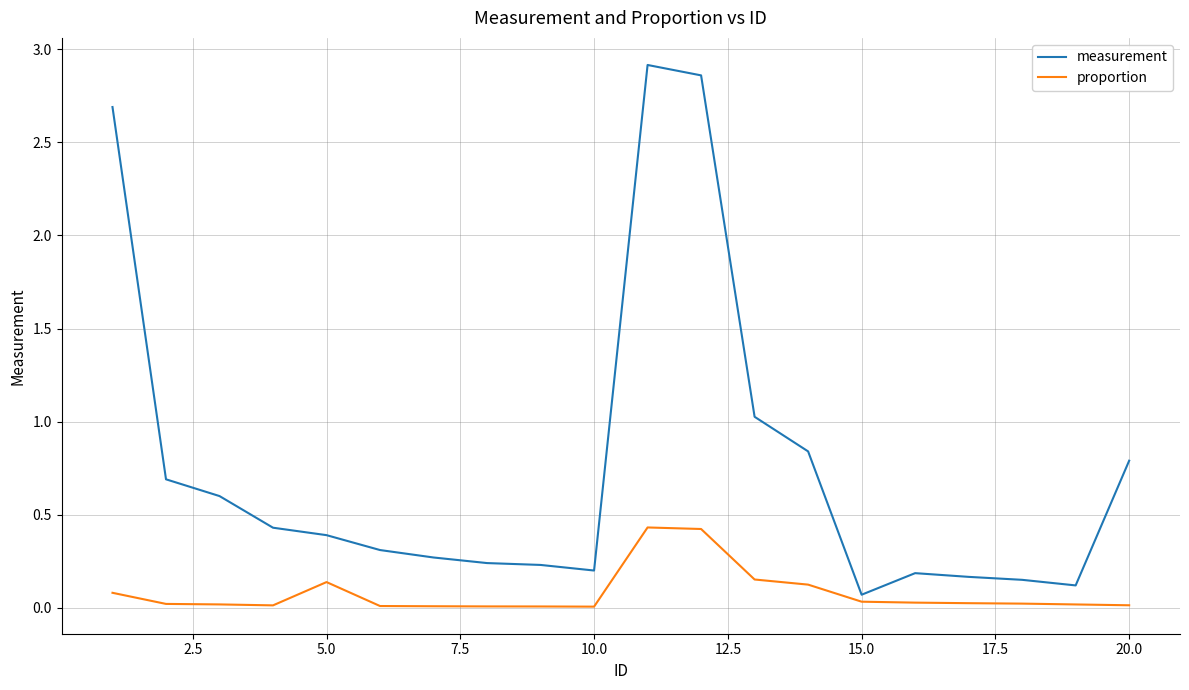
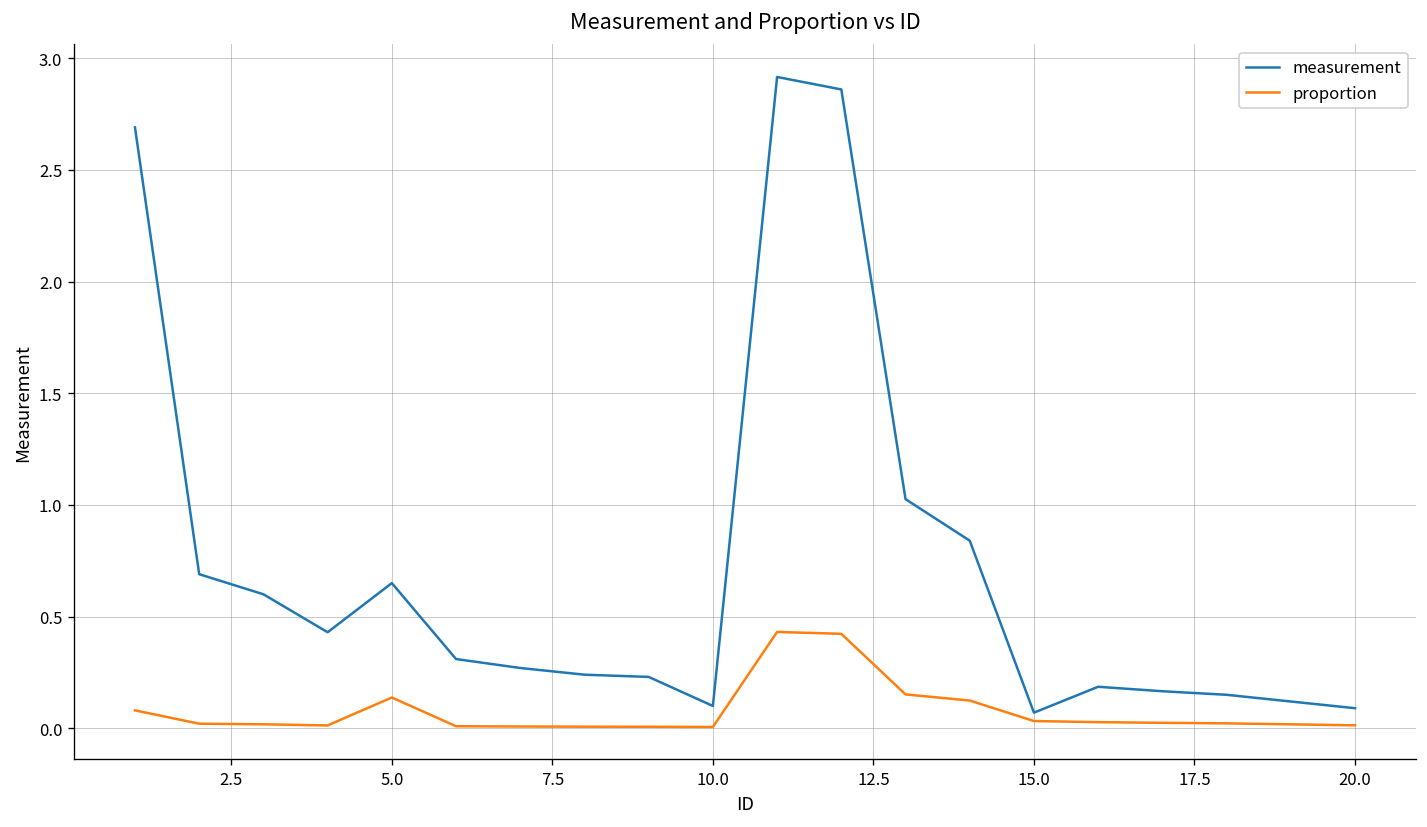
measurement, 5.0: 0.39 -> 0.65
measurement, 10.0: 0.2 -> 0.1
measurement, 20.0: 0.79 -> 0.09
